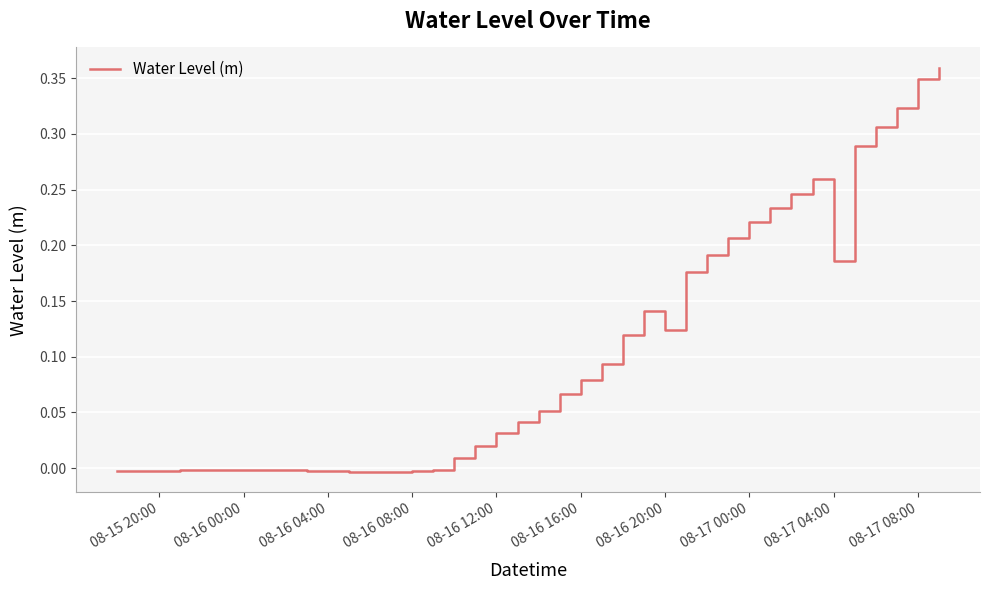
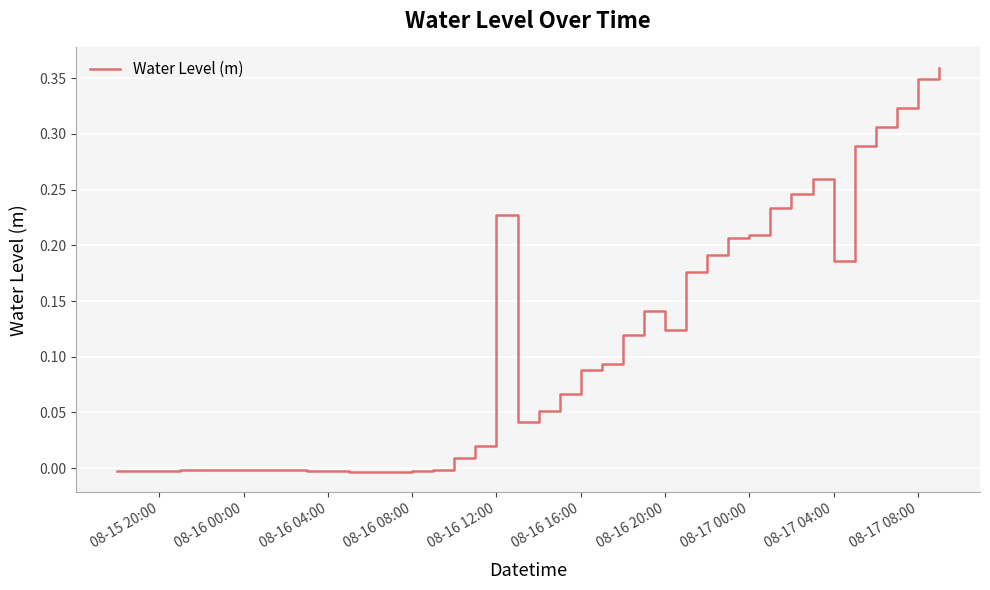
08-16 12:00: 0.031 -> 0.227
08-16 16:00: 0.080 -> 0.088
08-17 00:00: 0.220 -> 0.209
